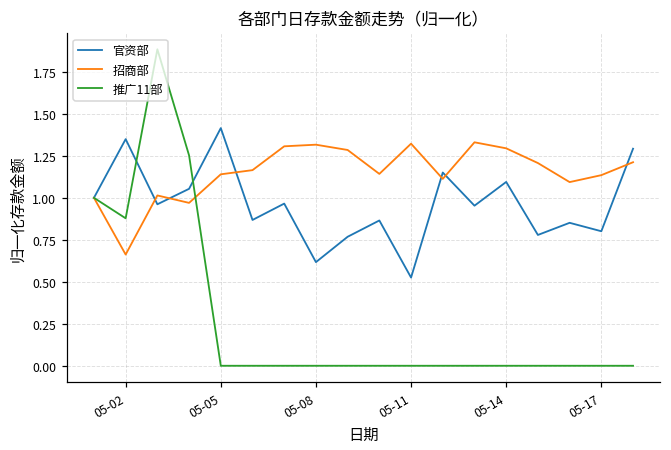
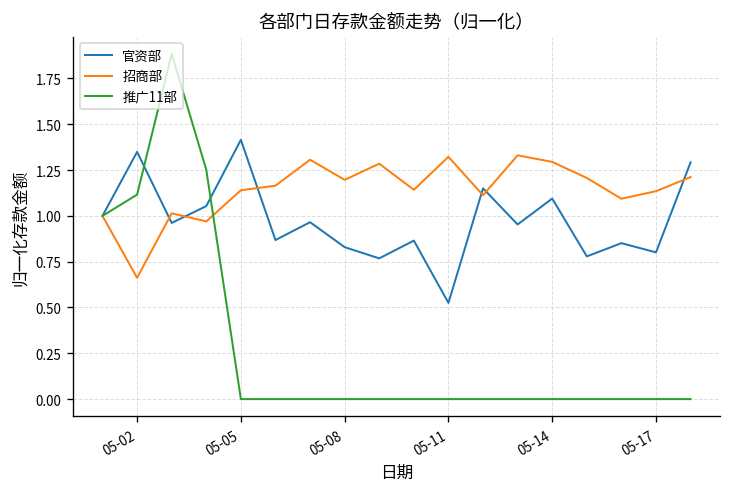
推广11部, 05-02: 0.88 -> 1.12
官资部, 05-08: 0.62 -> 0.83
招商部, 05-08: 1.32 -> 1.20
